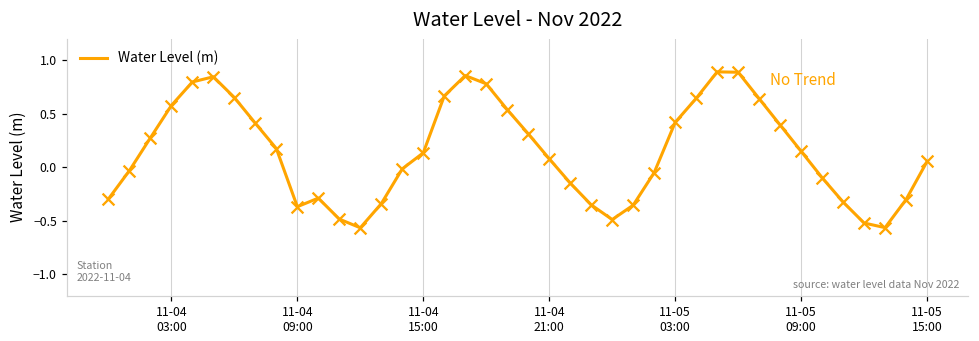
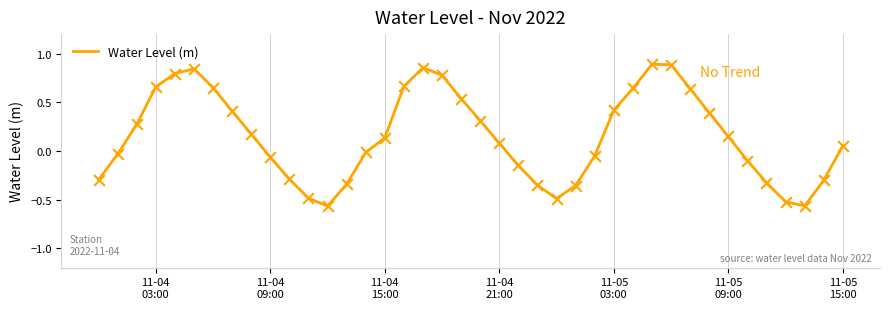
11-04 03:00: 0.6 -> 0.7
11-04 09:00: -0.4 -> -0.1
